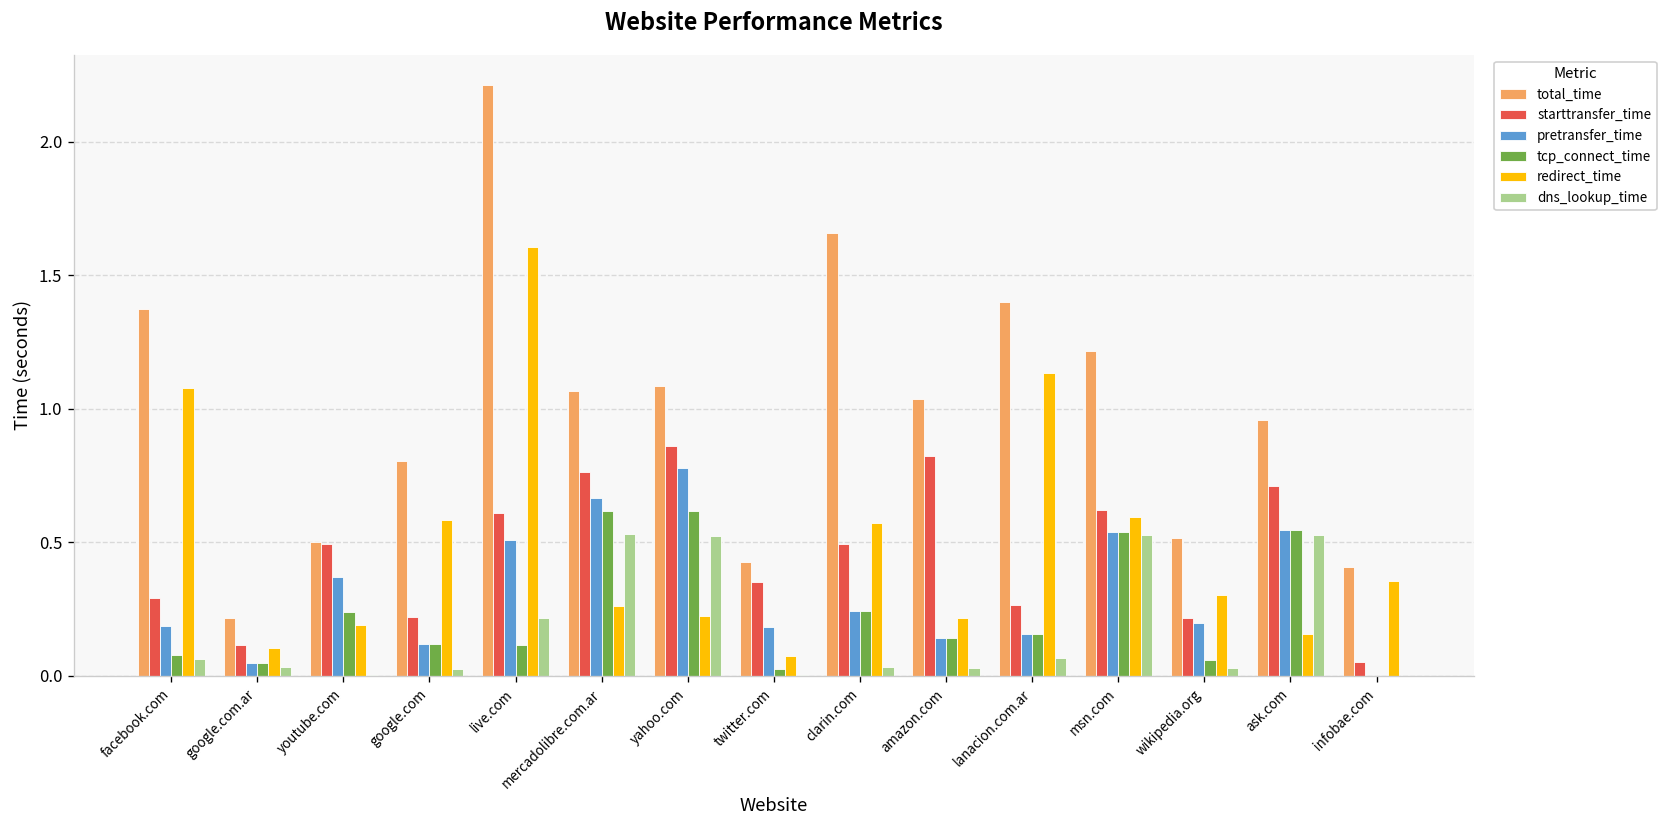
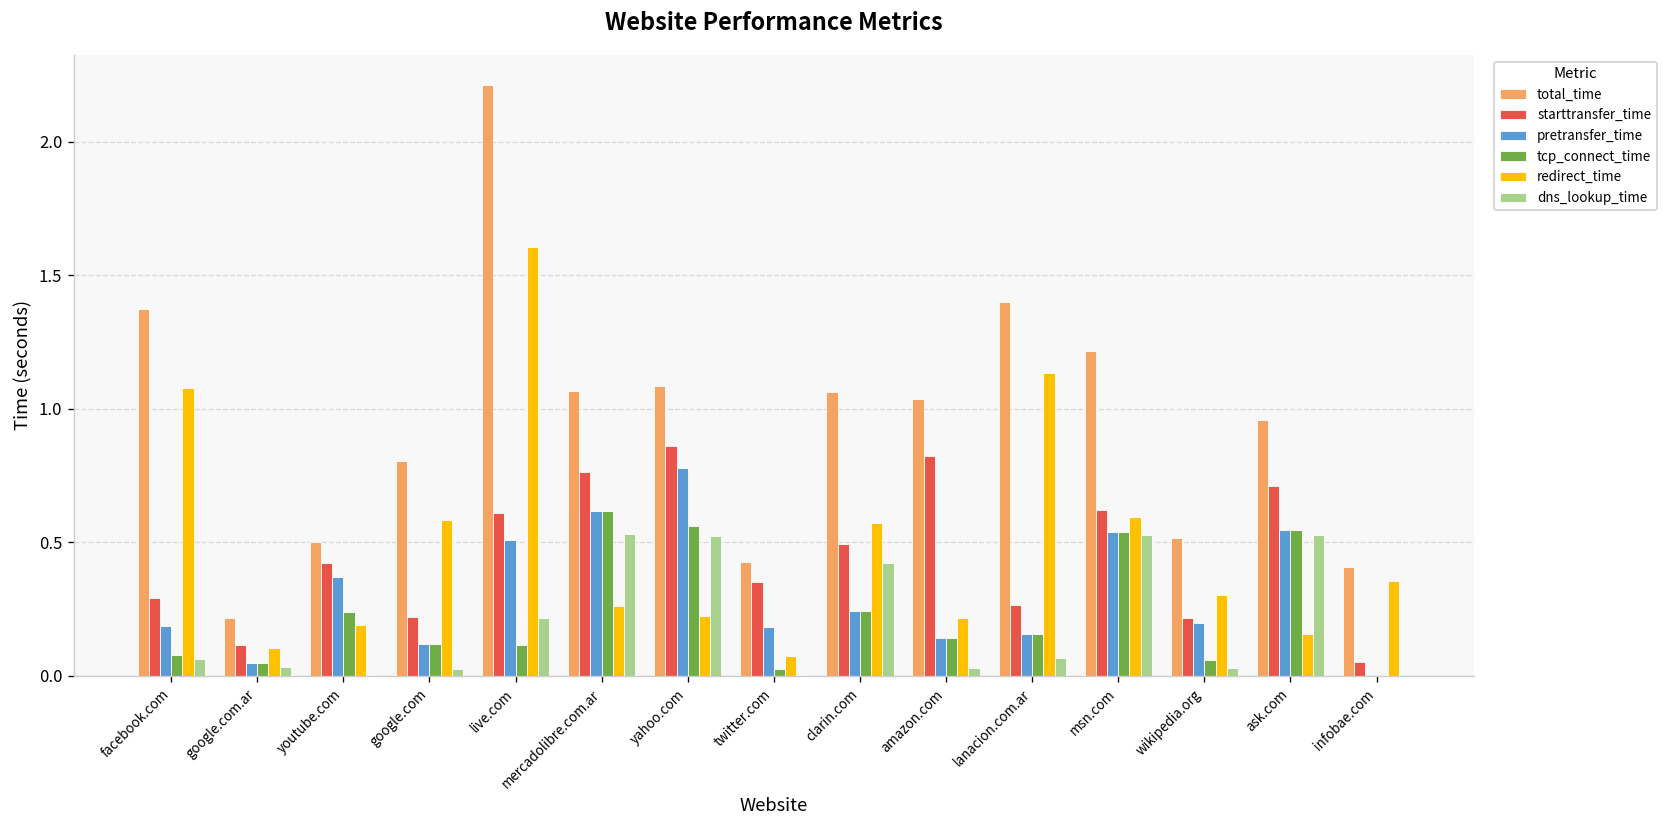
starttransfer_time, youtube.com: 0.49 -> 0.42
pretransfer_time, mercadolibre.com.ar: 0.67 -> 0.62
tcp_connect_time, yahoo.com: 0.62 -> 0.56
total_time, clarin.com: 1.66 -> 1.06
dns_lookup_time, clarin.com: 0.04 -> 0.42
